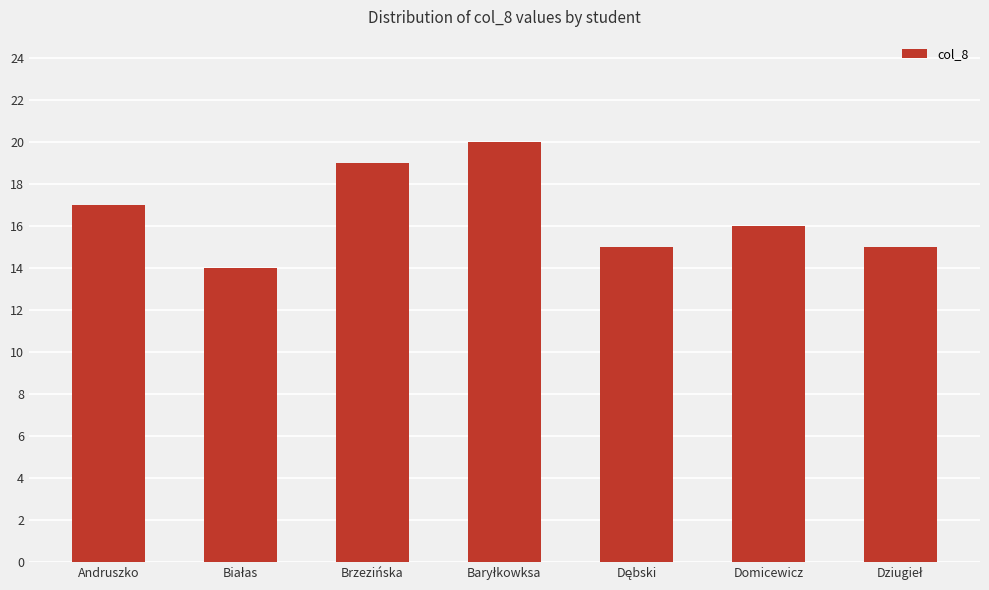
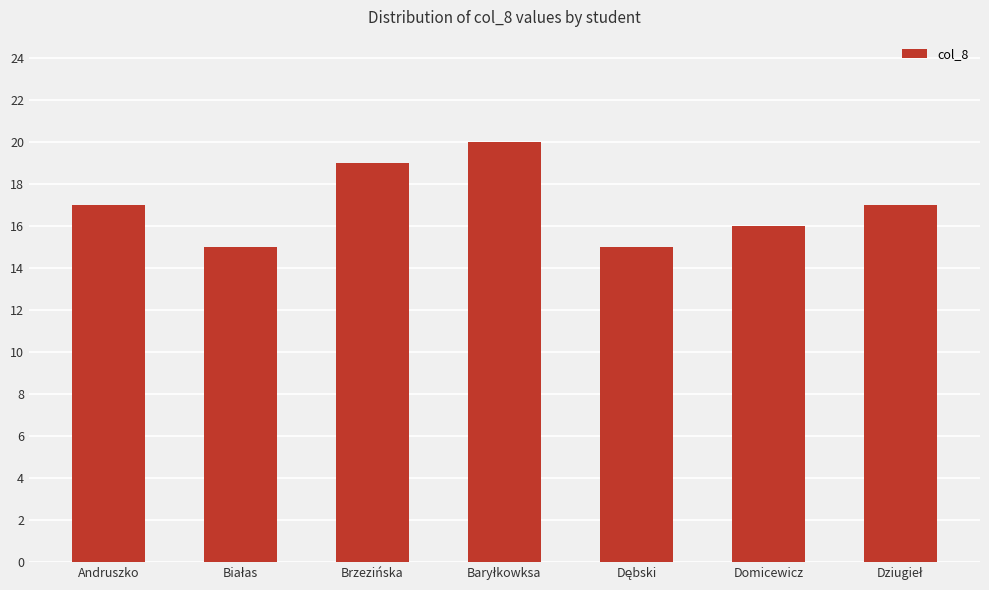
Białas: 14 -> 15
Dziugieł: 15 -> 17
